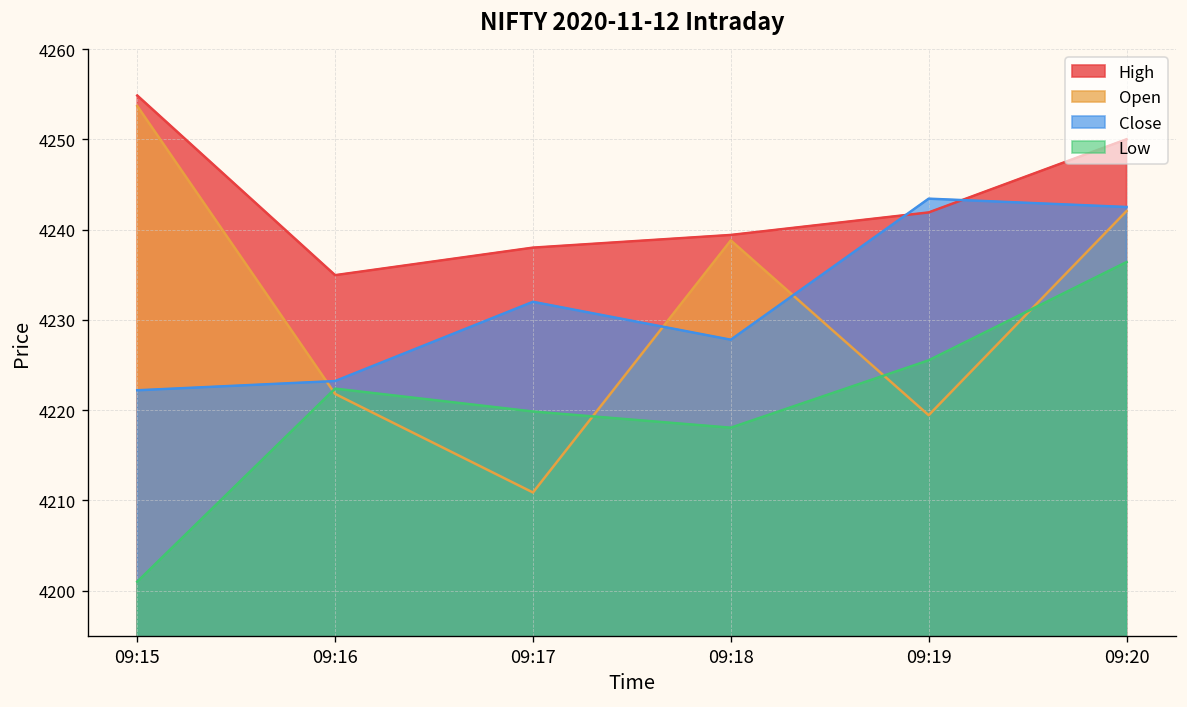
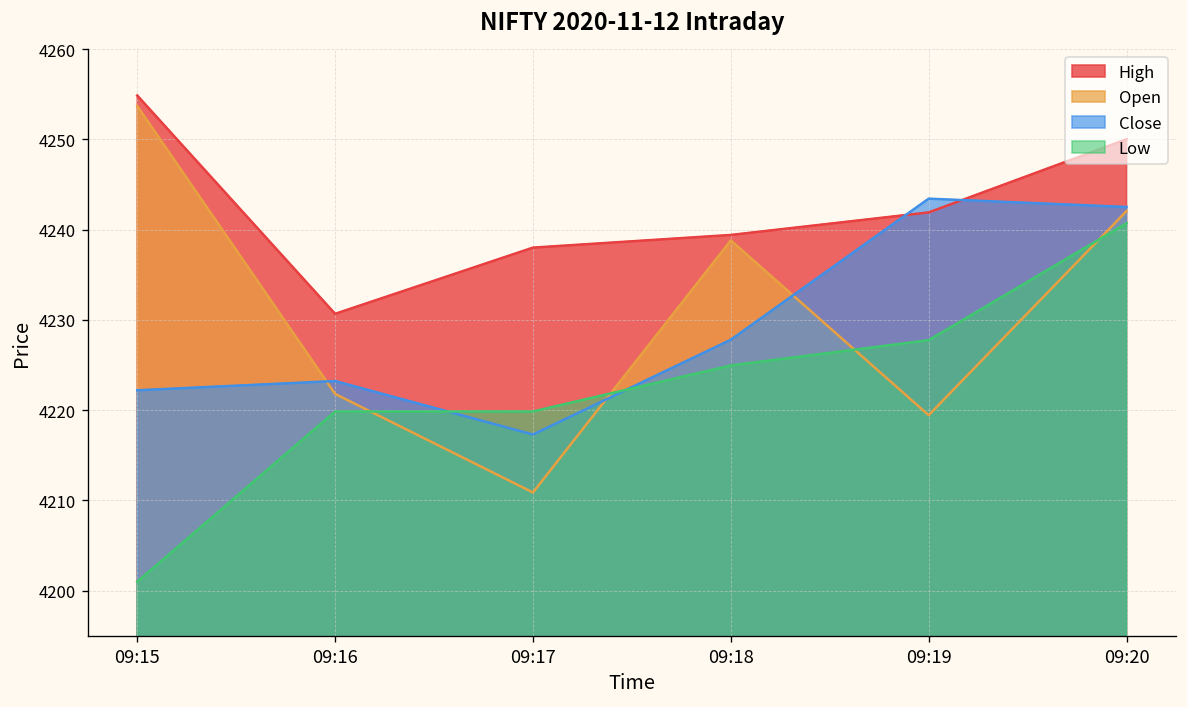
High, 09:16: 4235 -> 4231
Low, 09:16: 4222 -> 4220
Close, 09:17: 4232 -> 4217
Low, 09:18: 4218 -> 4225
Low, 09:19: 4226 -> 4228
Low, 09:20: 4236 -> 4241
